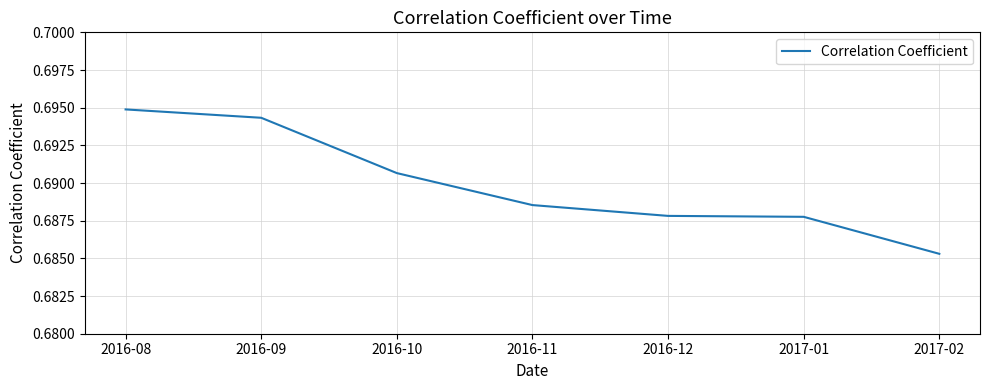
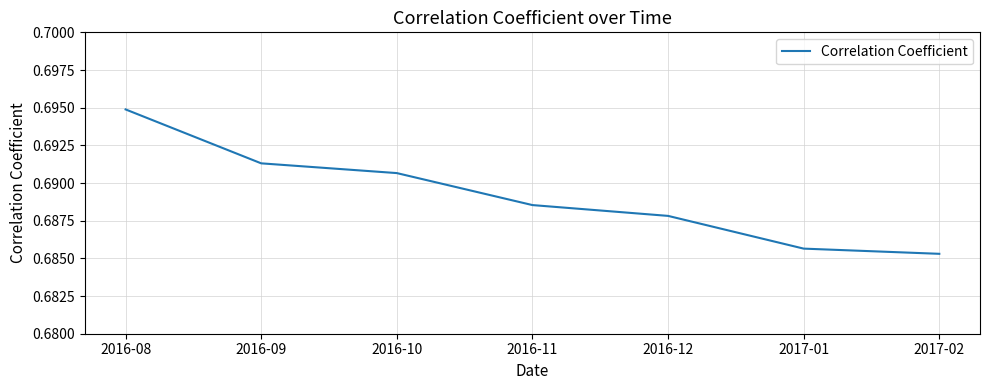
2016-09: 0.6943 -> 0.6913
2017-01: 0.6878 -> 0.6856
